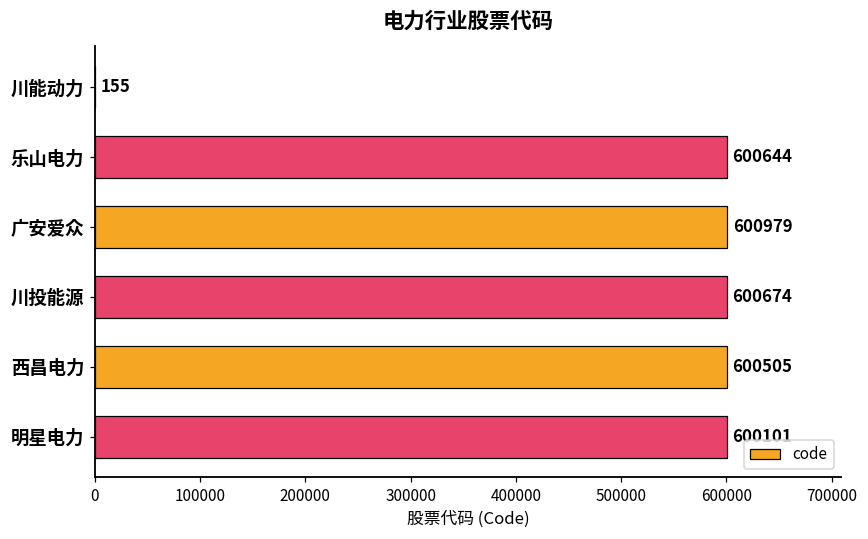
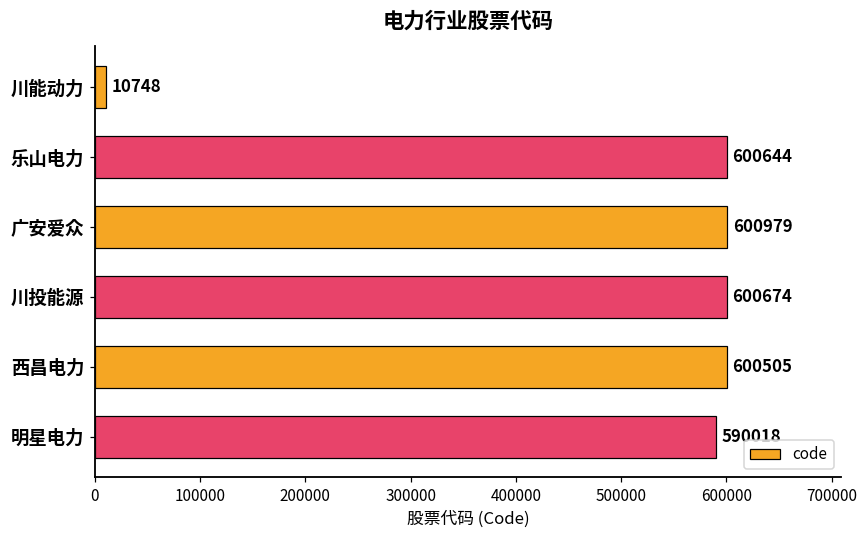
川能动力: 155 -> 10748
明星电力: 600101 -> 590018
